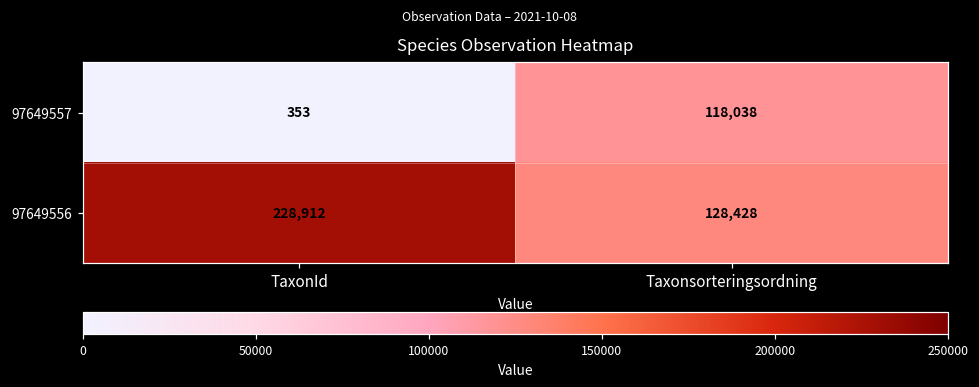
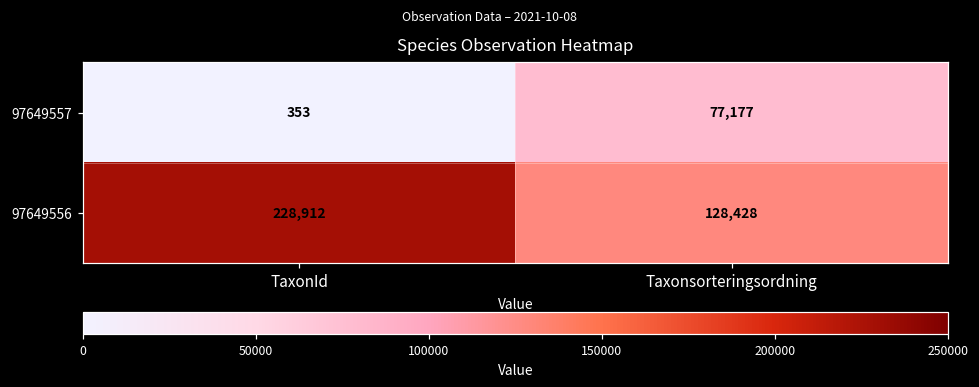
97649557, Taxonsorteringsordning: 118,038 -> 77,177
